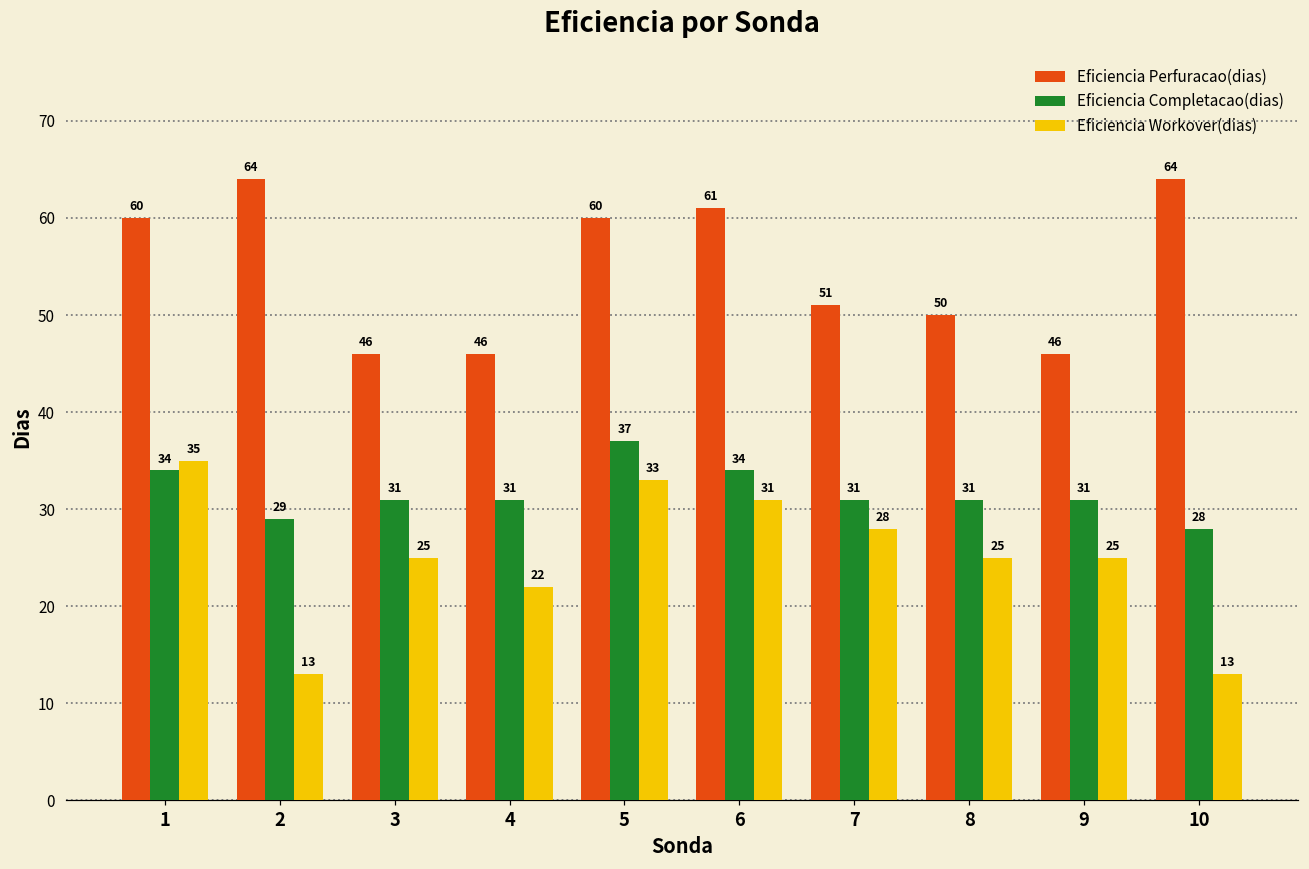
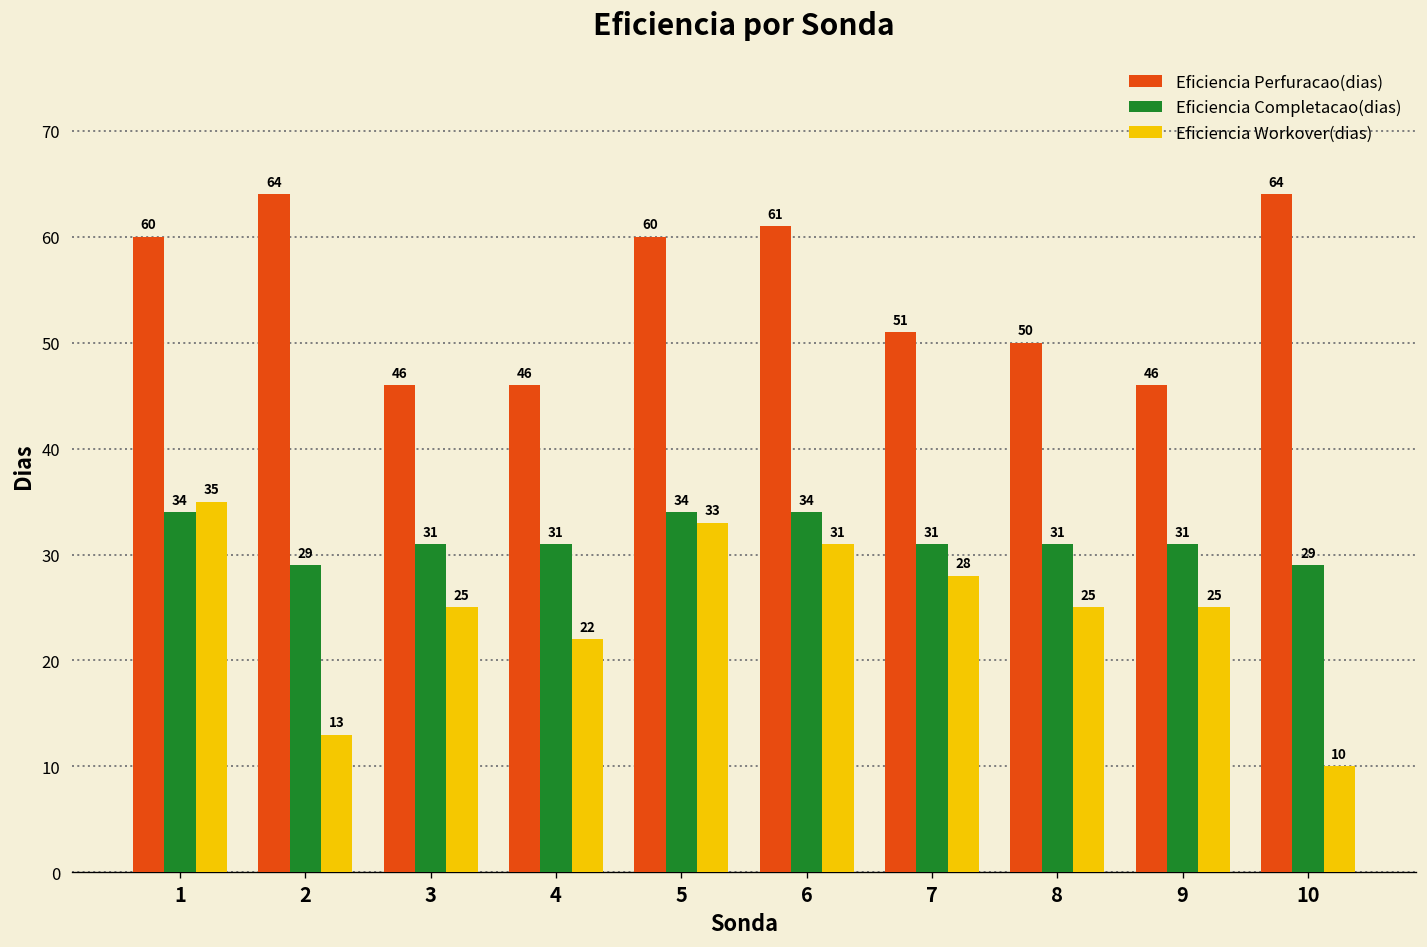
Eficiencia Completacao(dias), 5: 37 -> 34
Eficiencia Completacao(dias), 10: 28 -> 29
Eficiencia Workover(dias), 10: 13 -> 10
